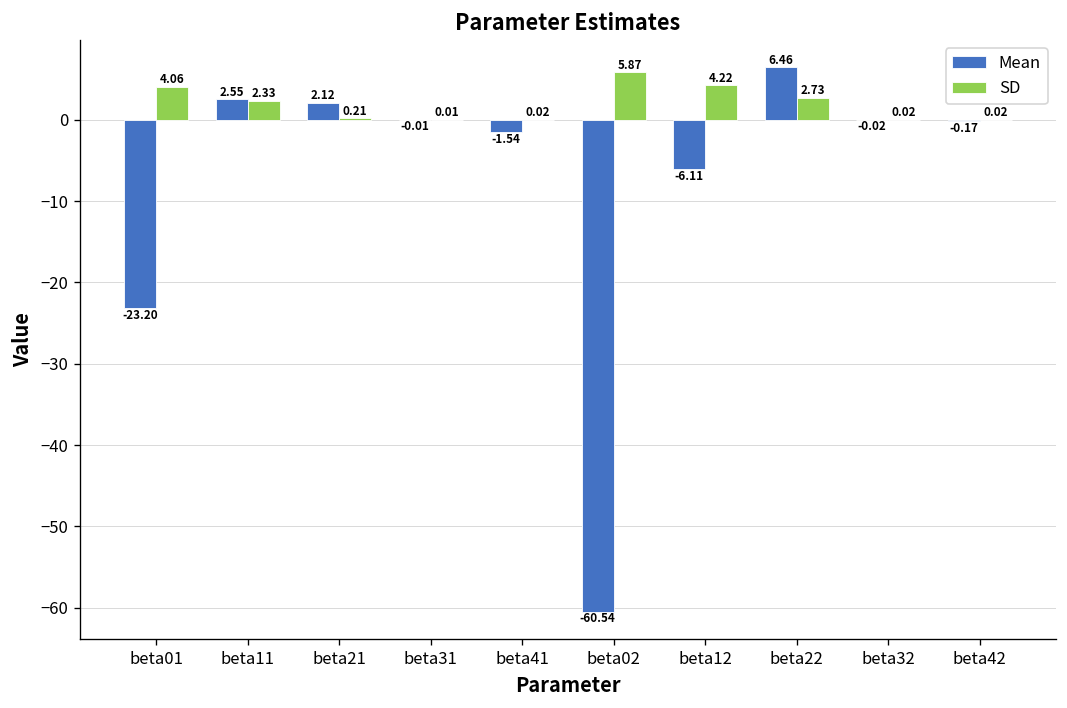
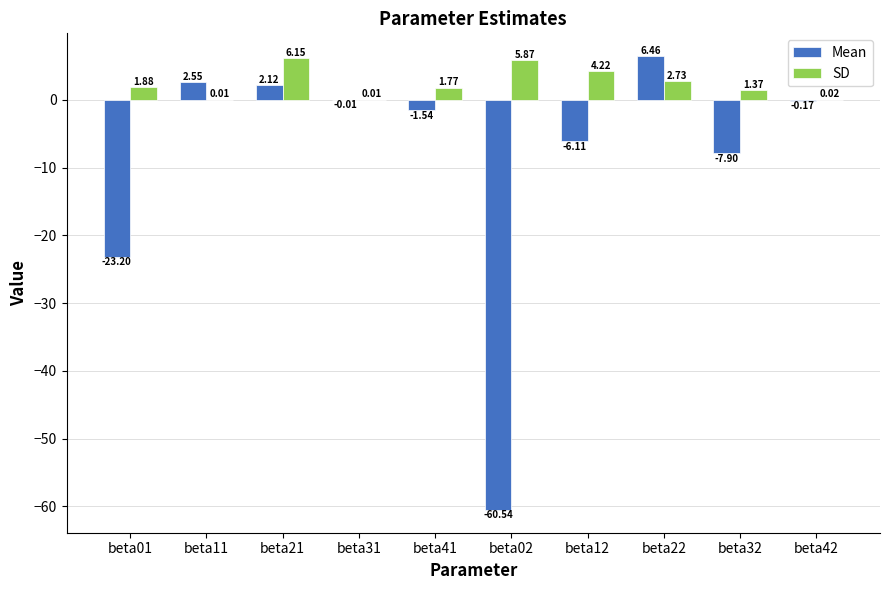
SD, beta01: 4.06 -> 1.88
SD, beta11: 2.33 -> 0.01
SD, beta21: 0.21 -> 6.15
SD, beta41: 0.02 -> 1.77
Mean, beta32: -0.02 -> -7.90
SD, beta32: 0.02 -> 1.37
